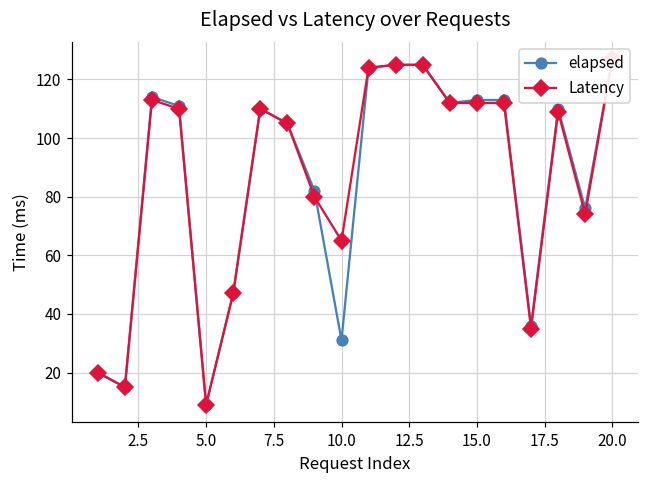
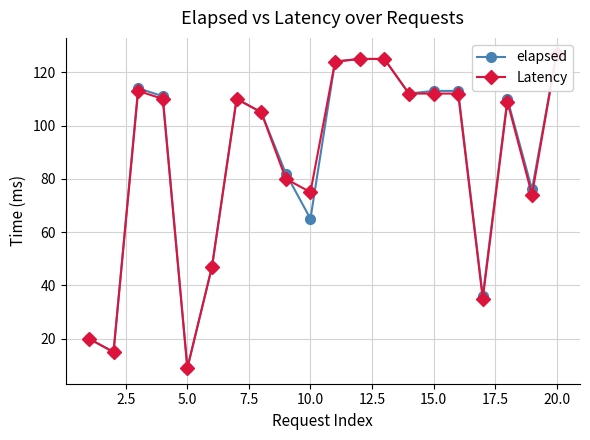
elapsed, 10.0: 31 -> 65
Latency, 10.0: 65 -> 75
